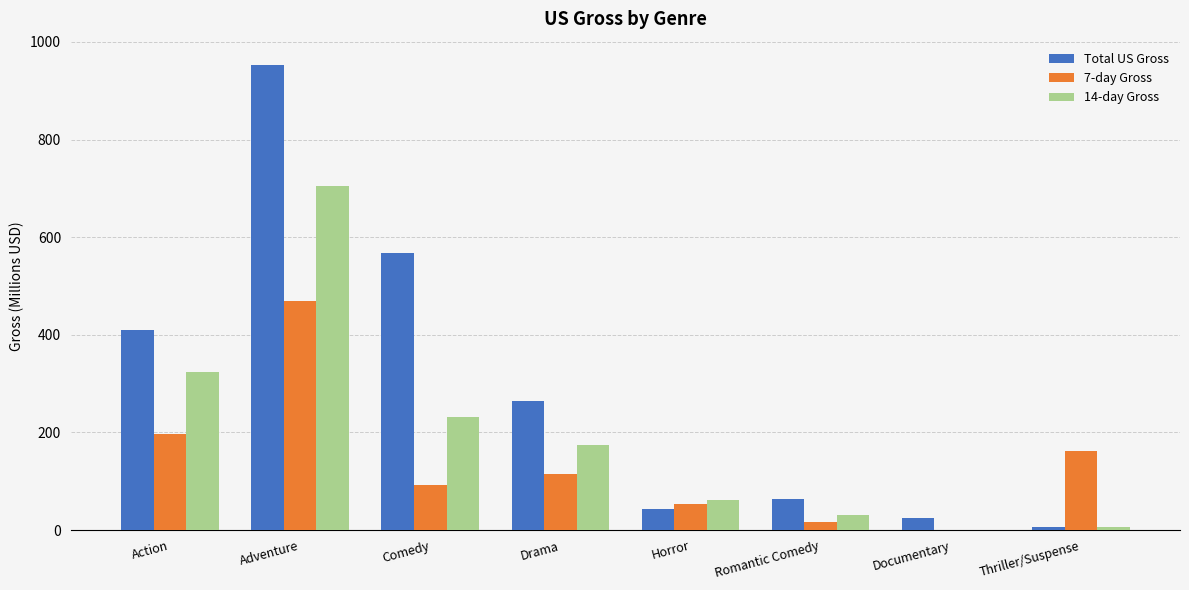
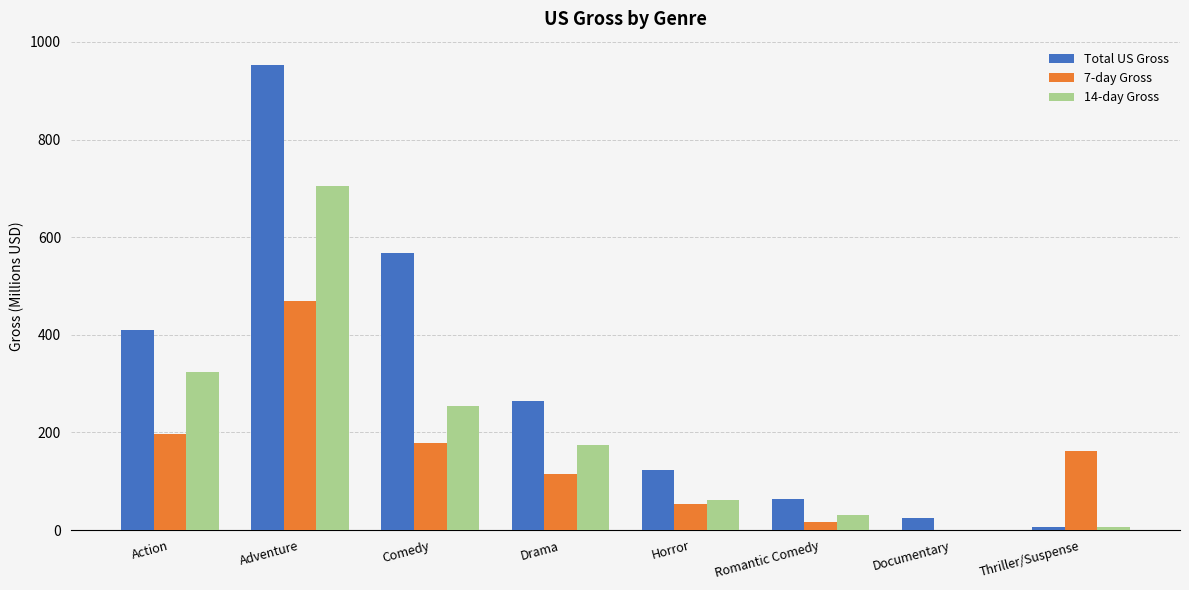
7-day Gross, Comedy: 90 -> 180
14-day Gross, Comedy: 230 -> 250
Total US Gross, Horror: 40 -> 120
